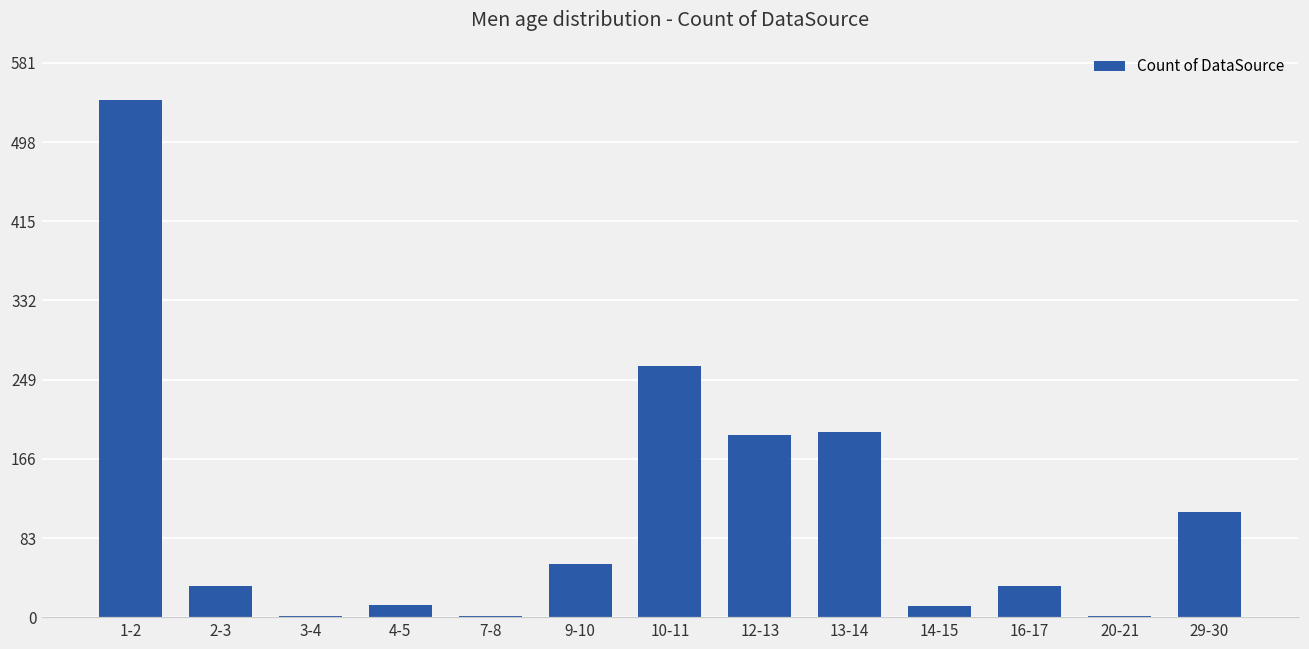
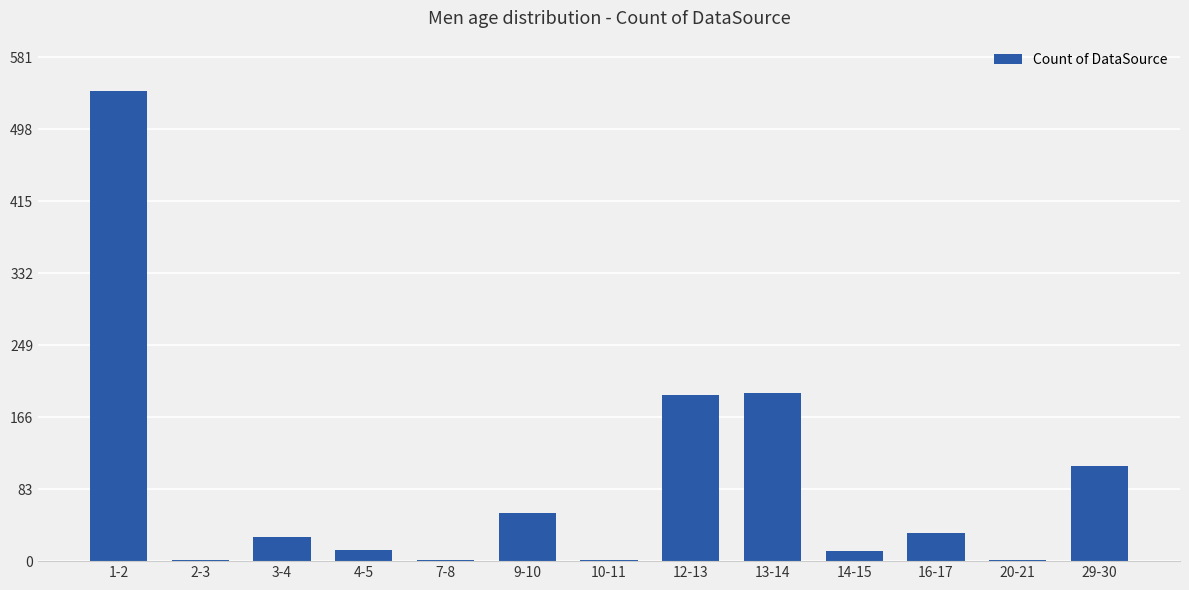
2-3: 30 -> 0
3-4: 0 -> 30
10-11: 260 -> 0
